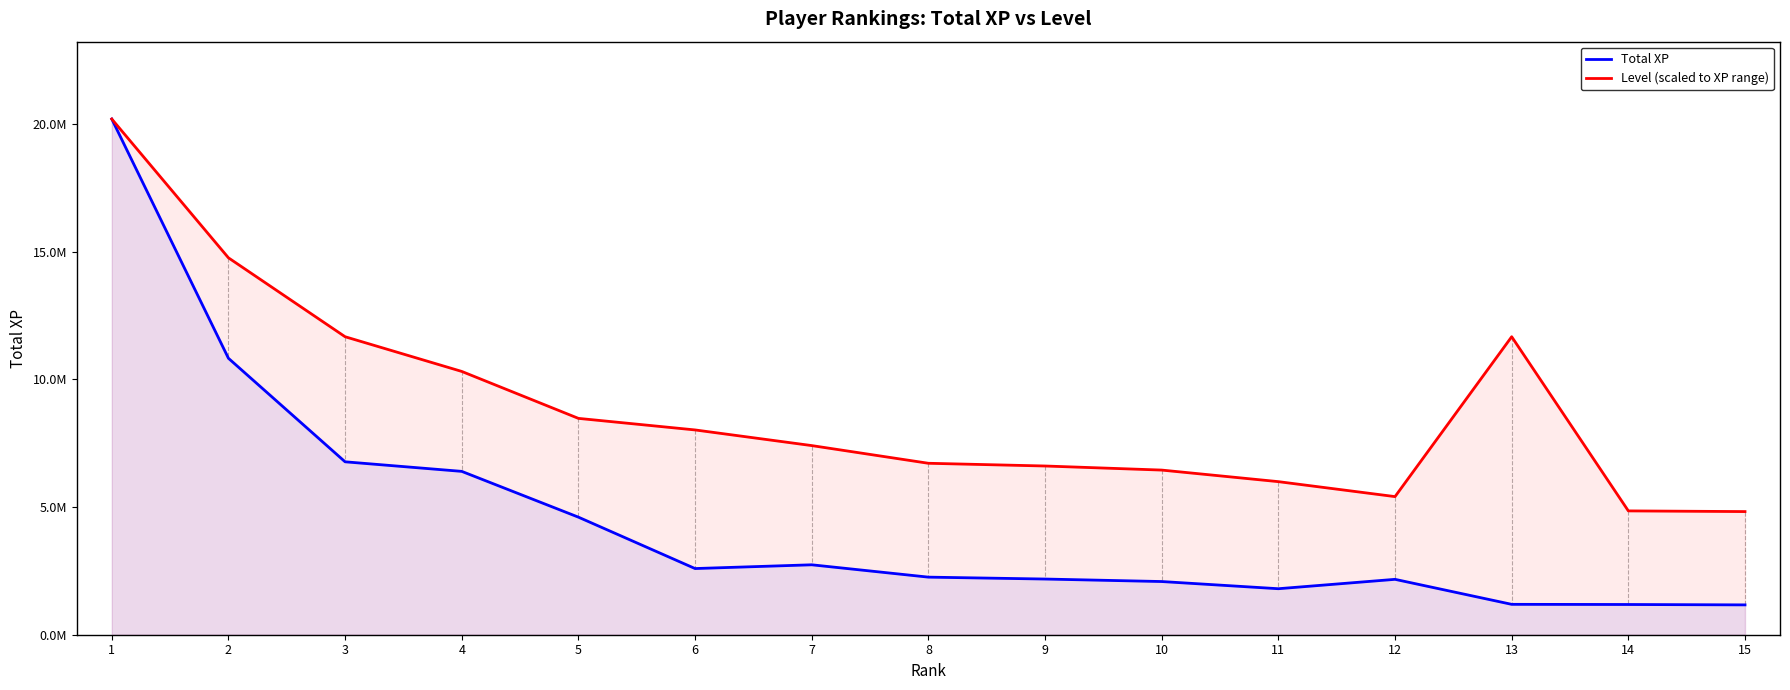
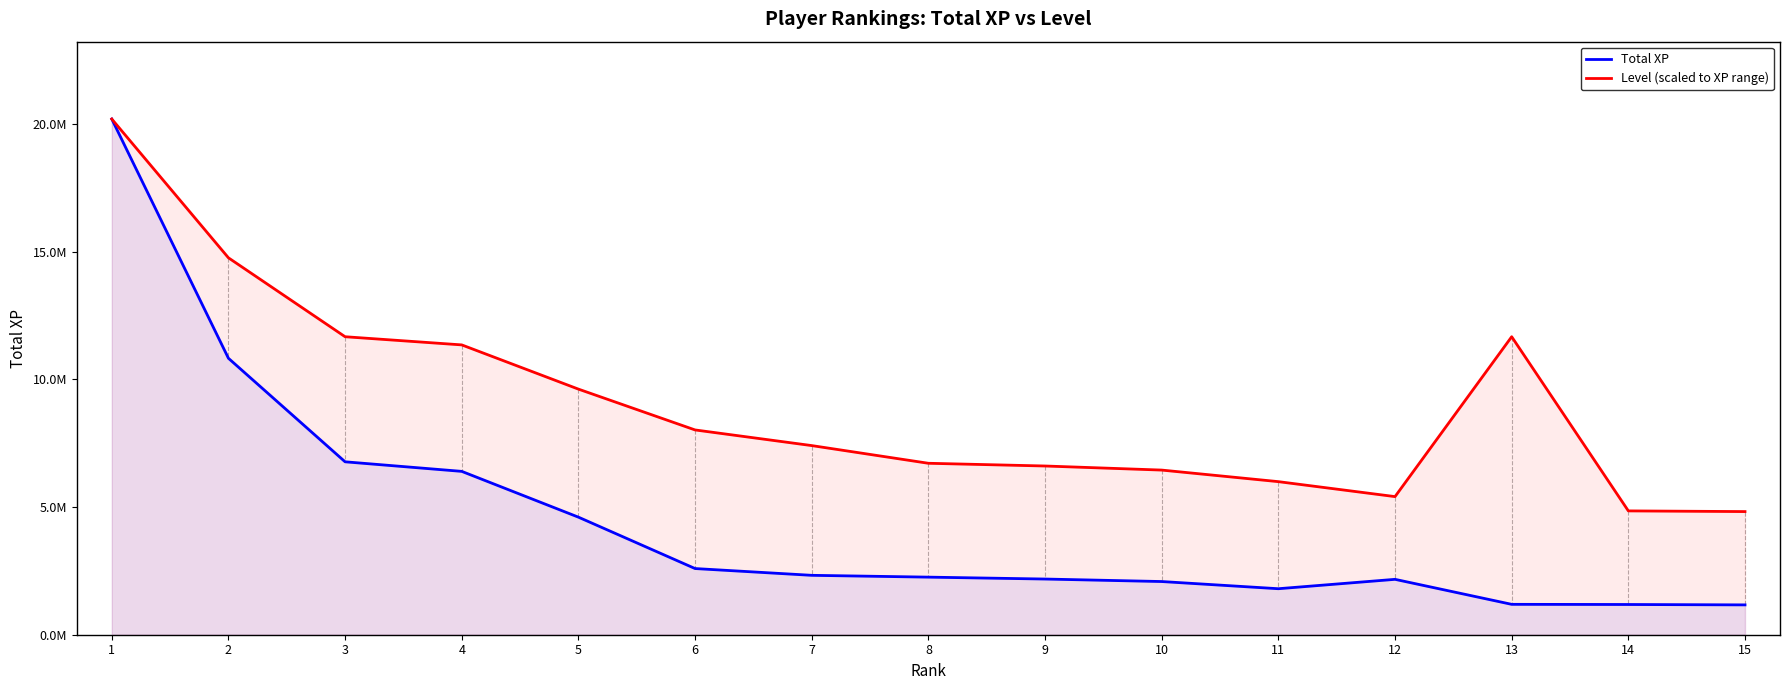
Level (scaled to XP range), 4: 10300000 -> 11300000
Level (scaled to XP range), 5: 8500000 -> 9600000
Total XP, 7: 2700000 -> 2300000
